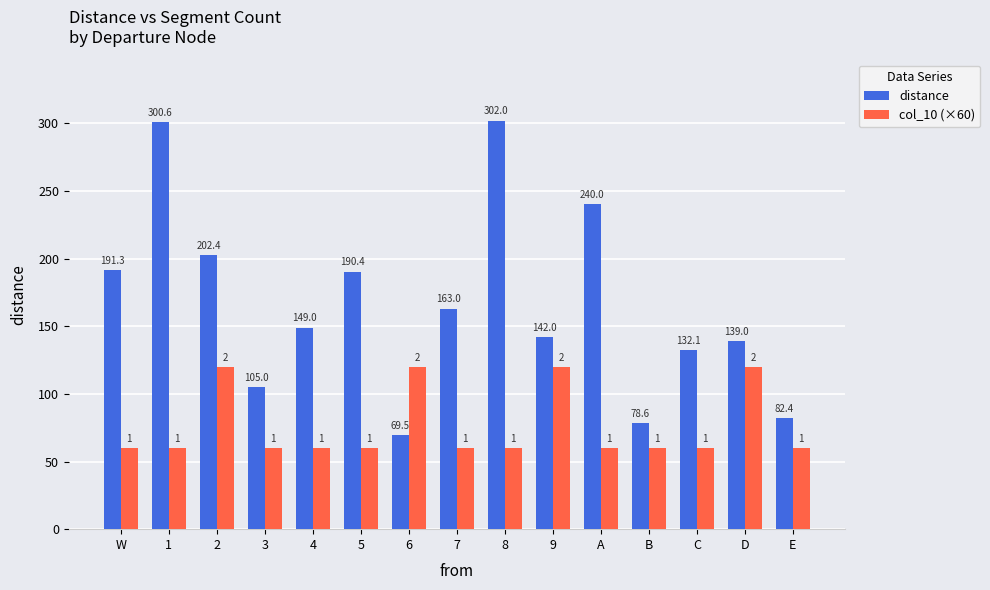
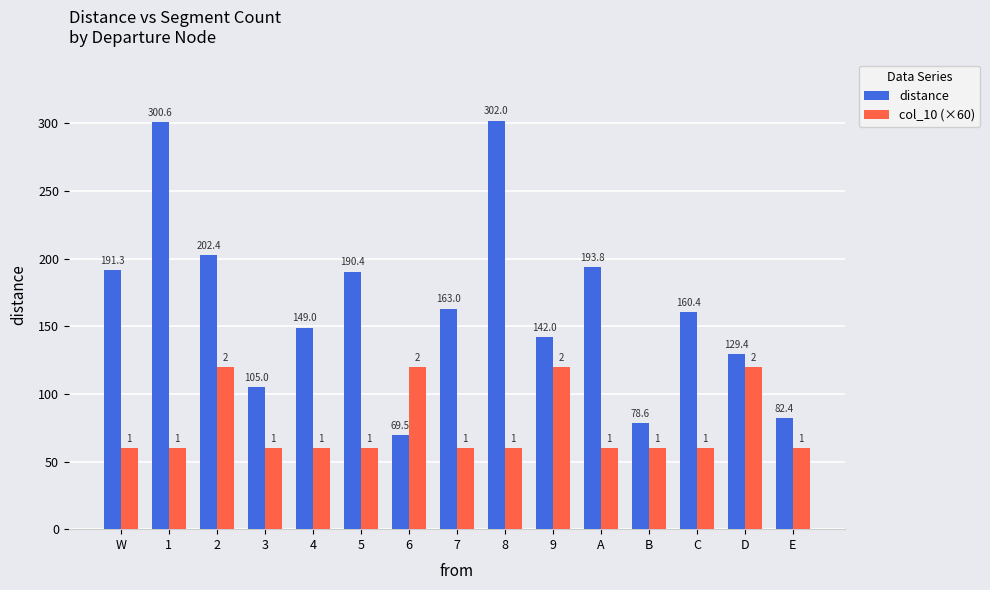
distance, A: 240.0 -> 193.8
distance, C: 132.1 -> 160.4
distance, D: 139.0 -> 129.4
